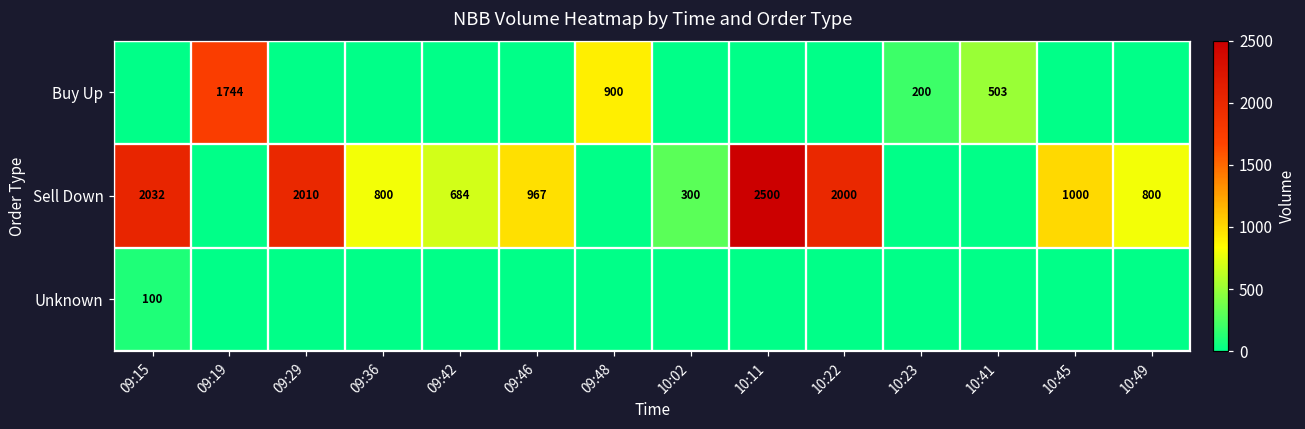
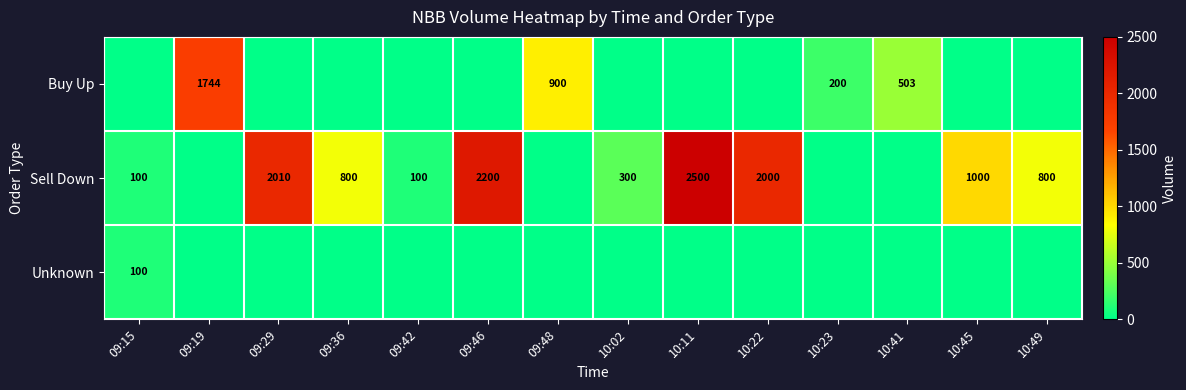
Sell Down, 09:15: 2032 -> 100
Sell Down, 09:42: 684 -> 100
Sell Down, 09:46: 967 -> 2200
